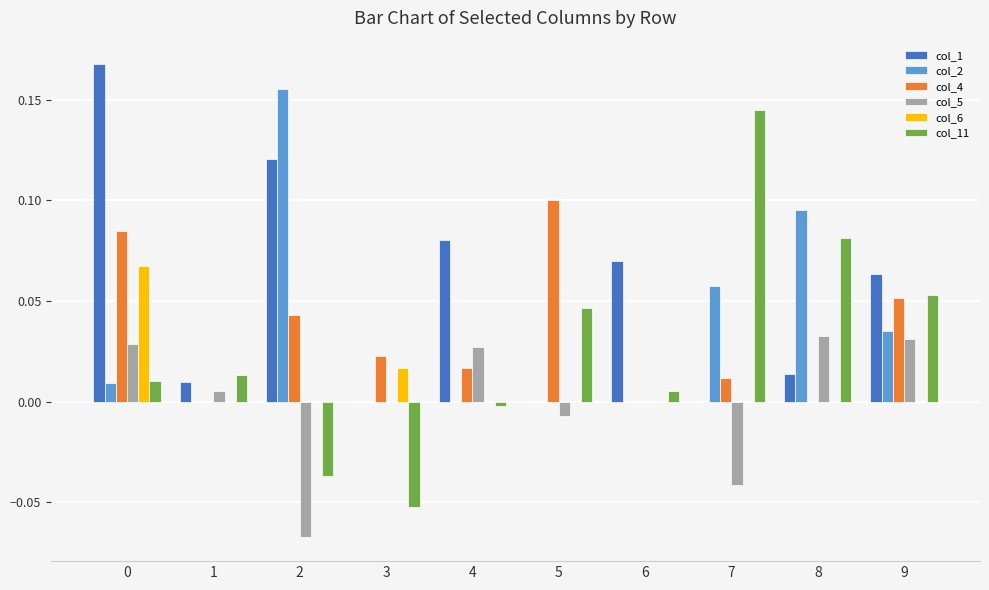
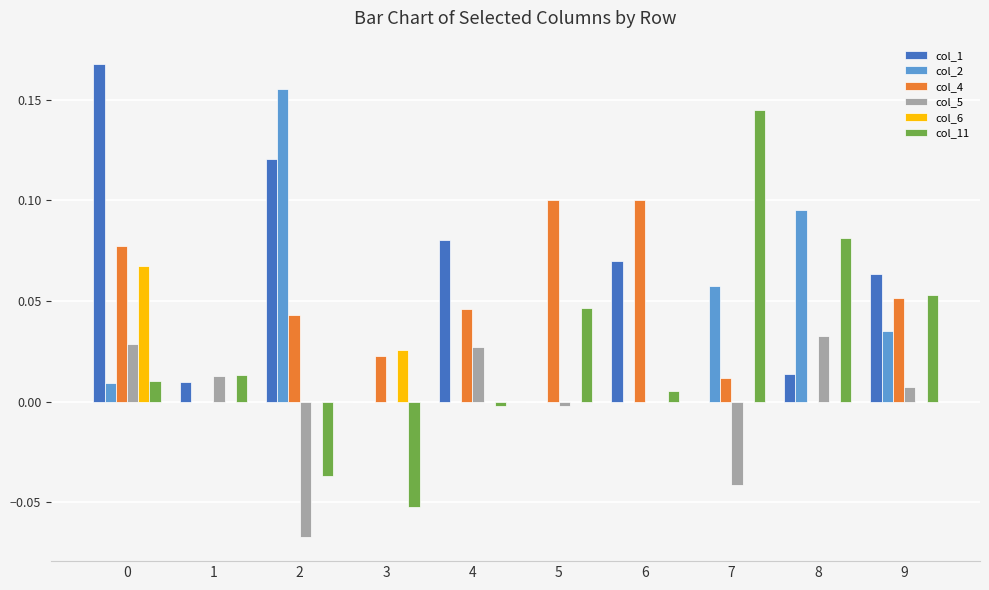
col_4, 0: 0.085 -> 0.077
col_5, 1: 0.005 -> 0.013
col_6, 3: 0.017 -> 0.025
col_4, 4: 0.017 -> 0.046
col_5, 5: -0.007 -> -0.002
col_4, 6: 0.0 -> 0.1
col_5, 9: 0.031 -> 0.007
